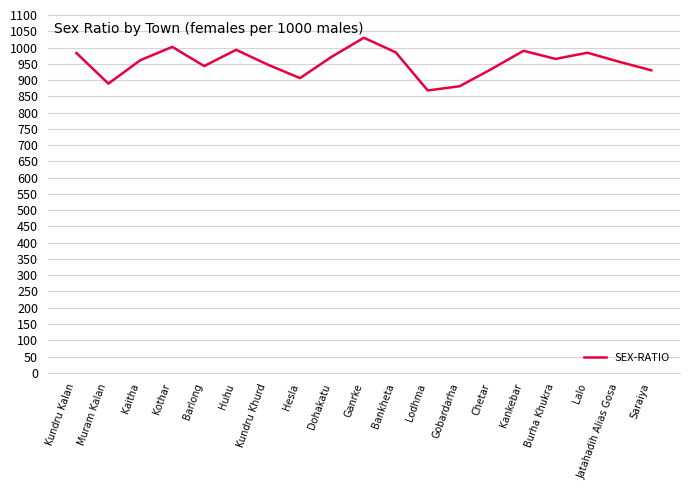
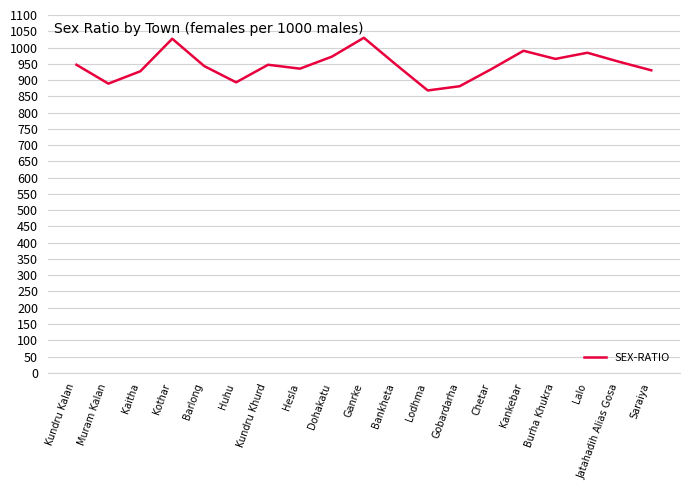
Kundru Kalan: 980 -> 950
Kaitha: 960 -> 930
Kothar: 1000 -> 1030
Huhu: 990 -> 890
Hesla: 910 -> 940
Bankheta: 990 -> 950
